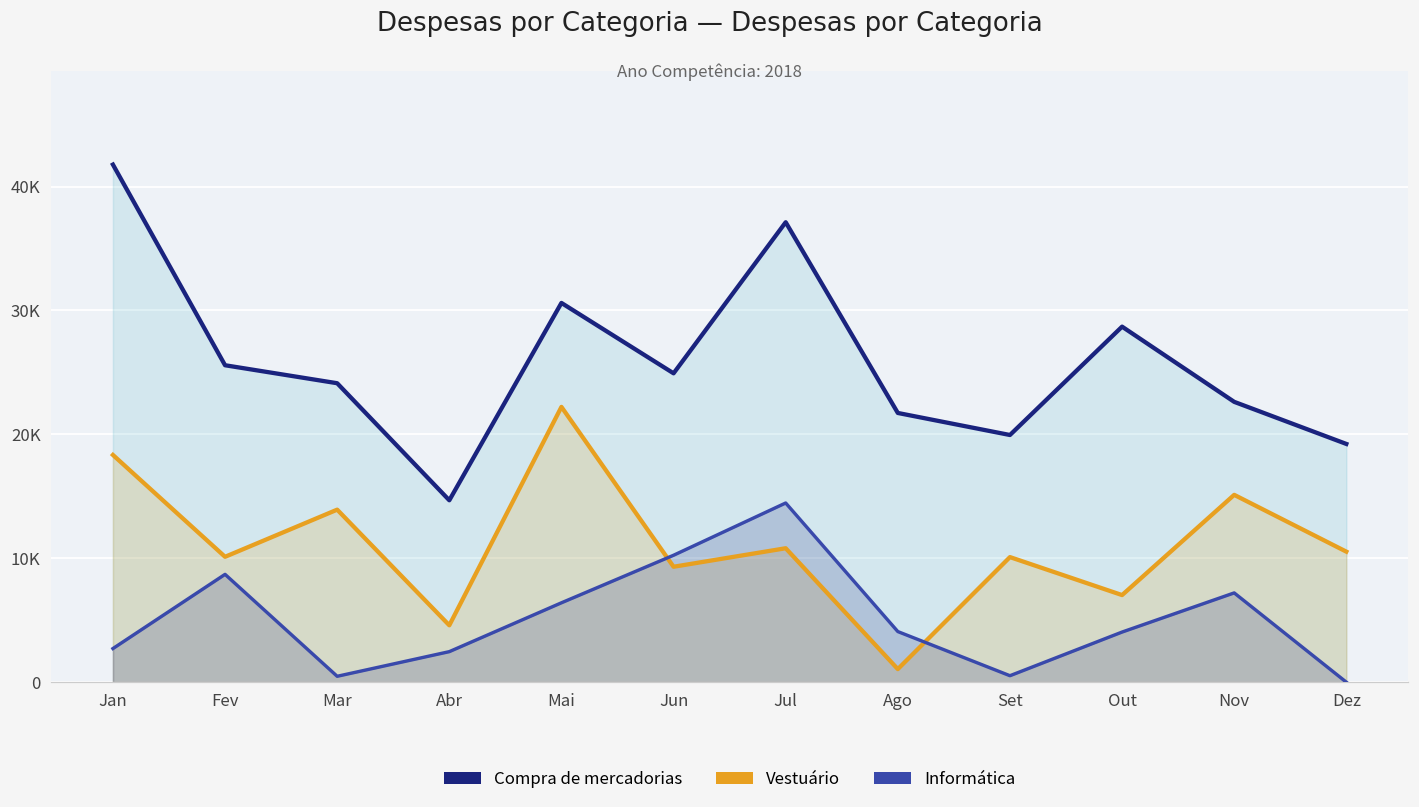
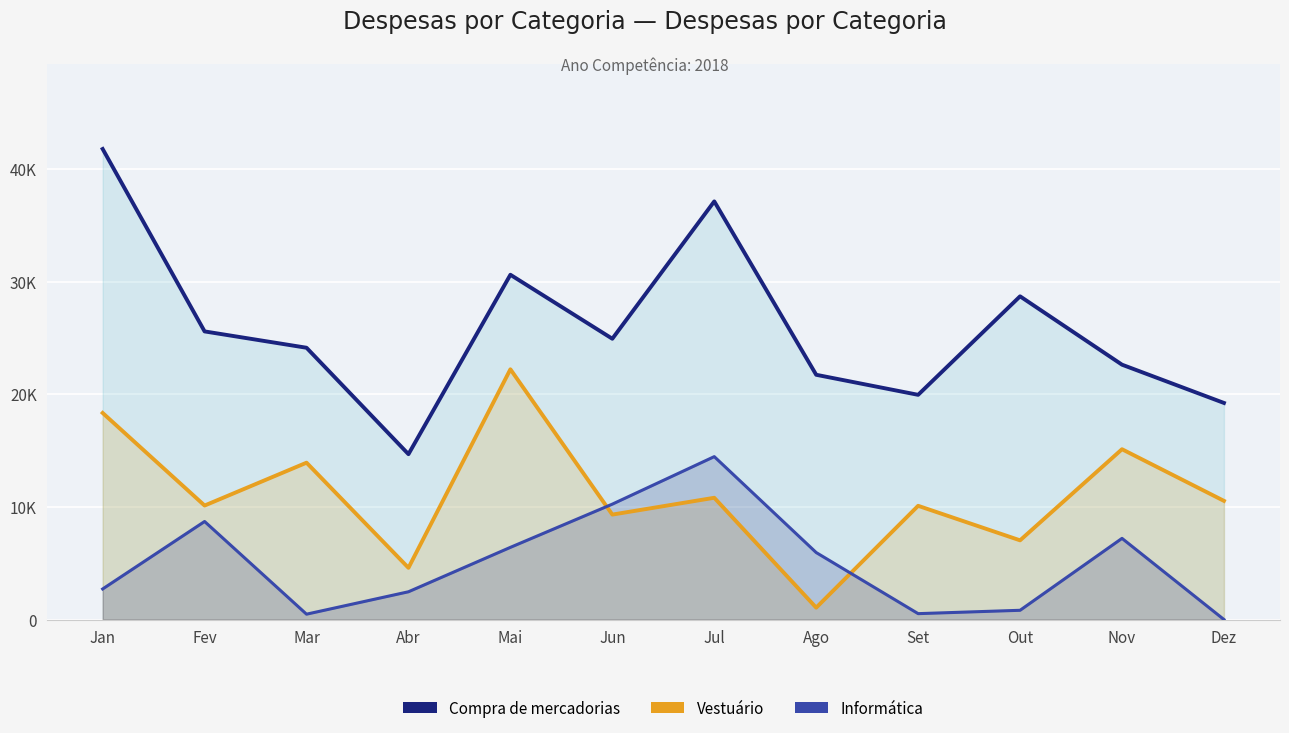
Informática, Ago: 4100 -> 5900
Informática, Out: 4000 -> 800
